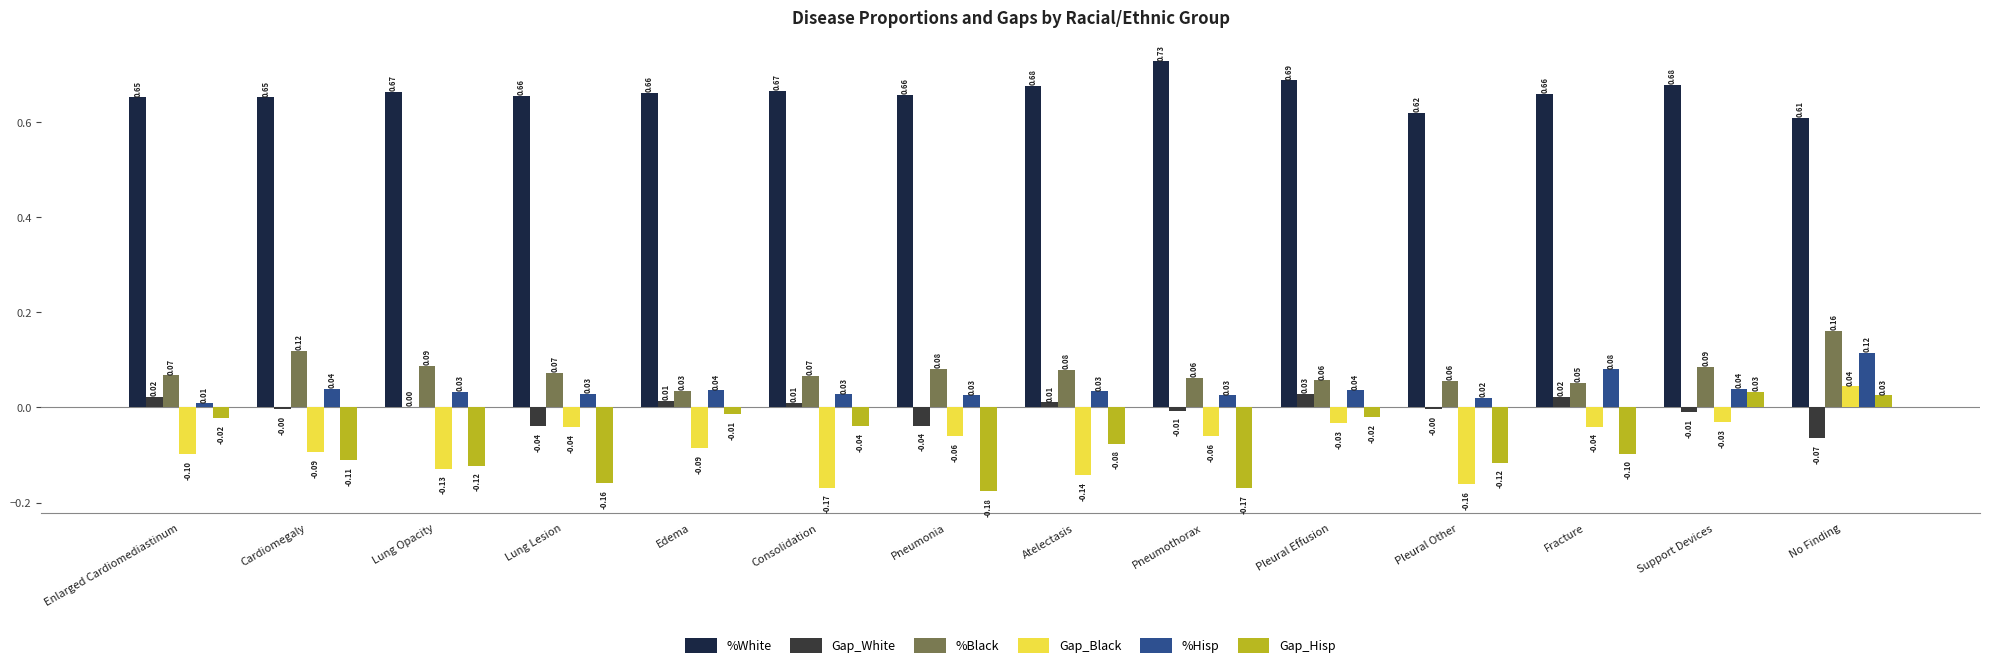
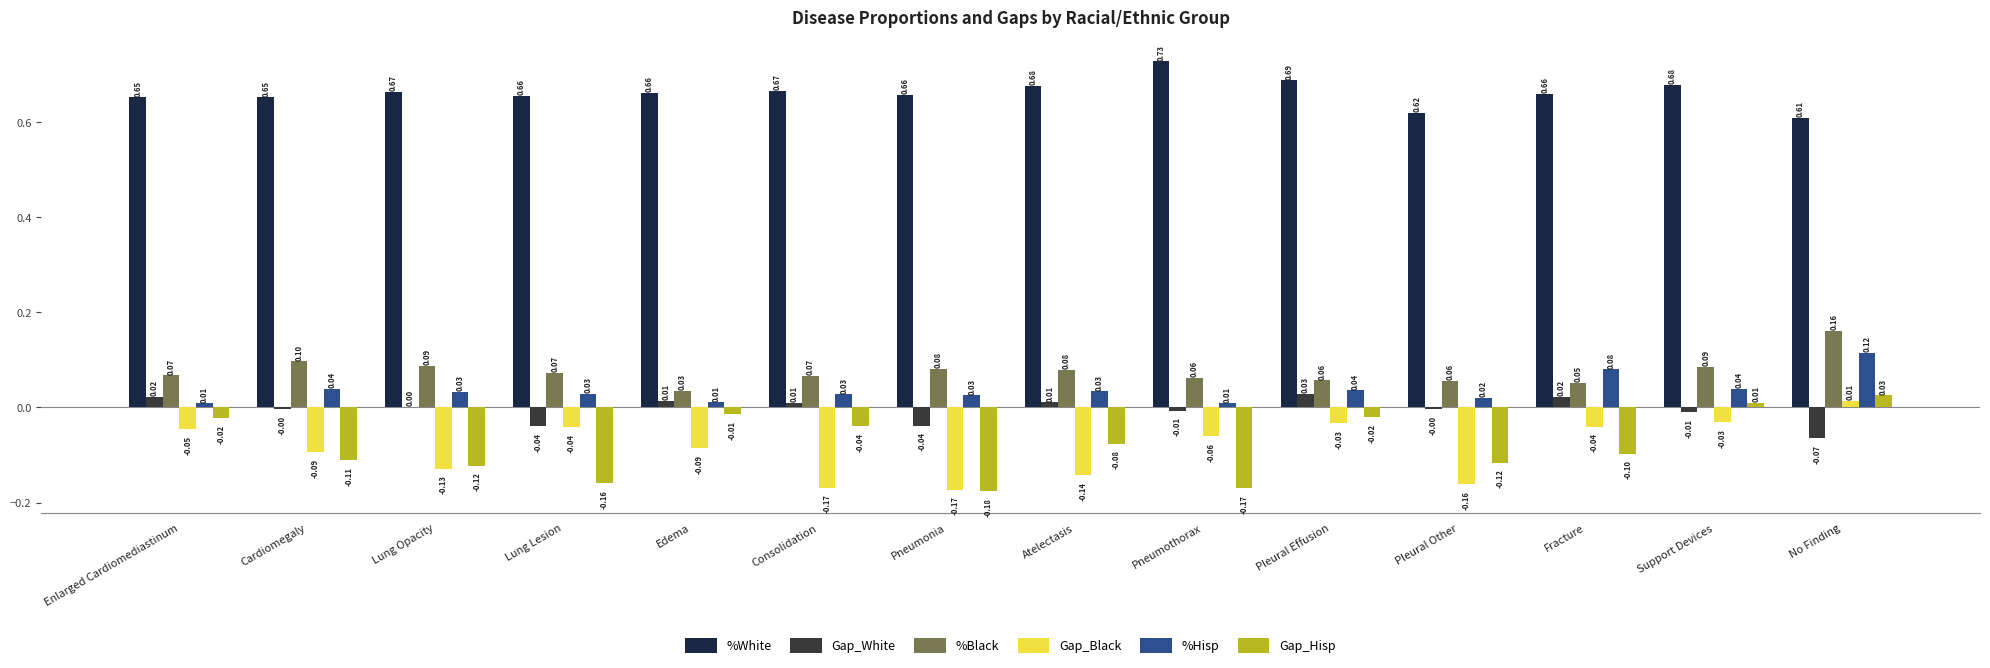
Gap_Black, Enlarged Cardiomediastinum: -0.10 -> -0.05
%Black, Cardiomegaly: 0.12 -> 0.10
%Hisp, Edema: 0.04 -> 0.01
Gap_Black, Pneumonia: -0.06 -> -0.17
%Hisp, Pneumothorax: 0.03 -> 0.01
Gap_Hisp, Support Devices: 0.03 -> 0.01
Gap_Black, No Finding: 0.04 -> 0.01
